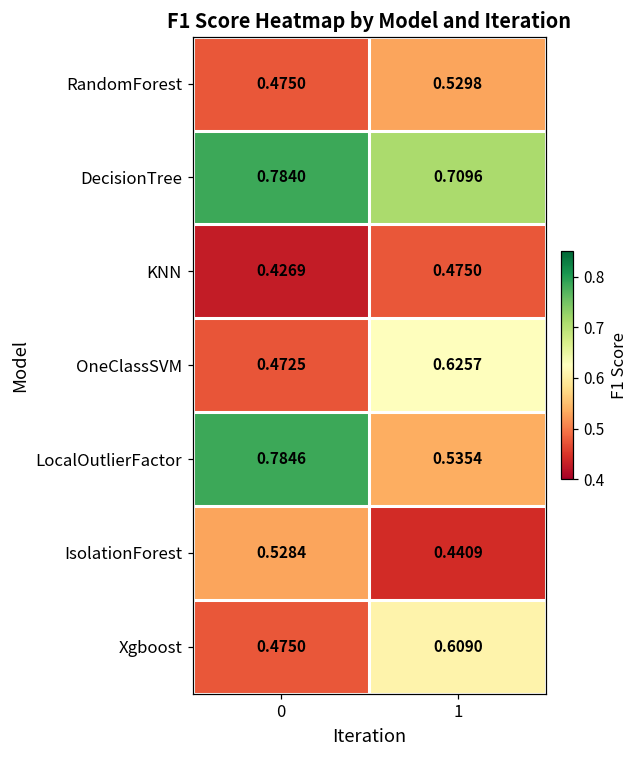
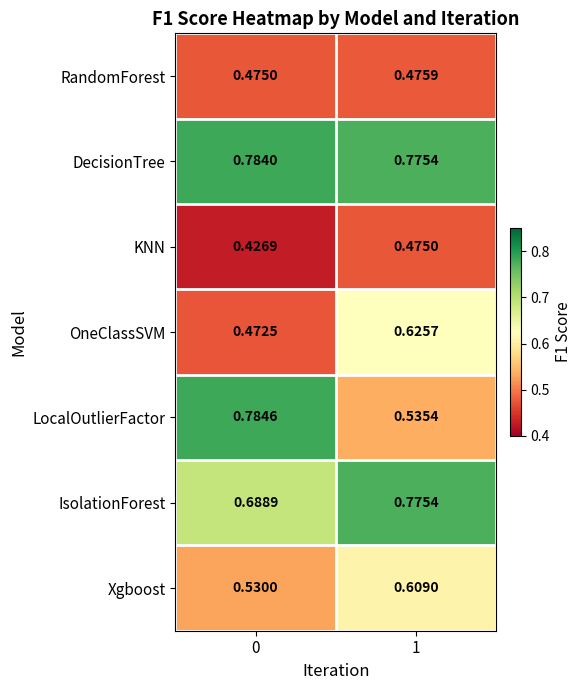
RandomForest, 1: 0.5298 -> 0.4759
DecisionTree, 1: 0.7096 -> 0.7754
IsolationForest, 0: 0.5284 -> 0.6889
IsolationForest, 1: 0.4409 -> 0.7754
Xgboost, 0: 0.4750 -> 0.5300
